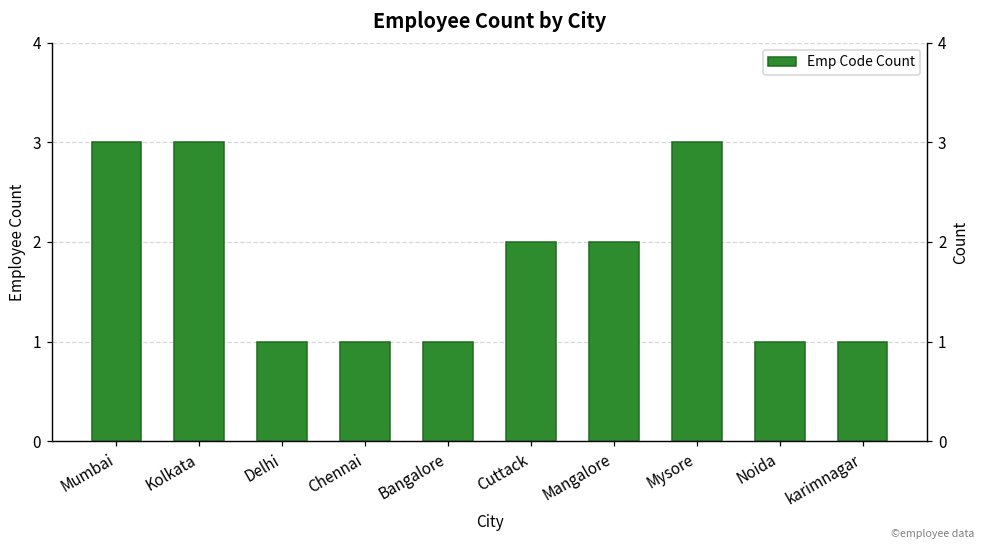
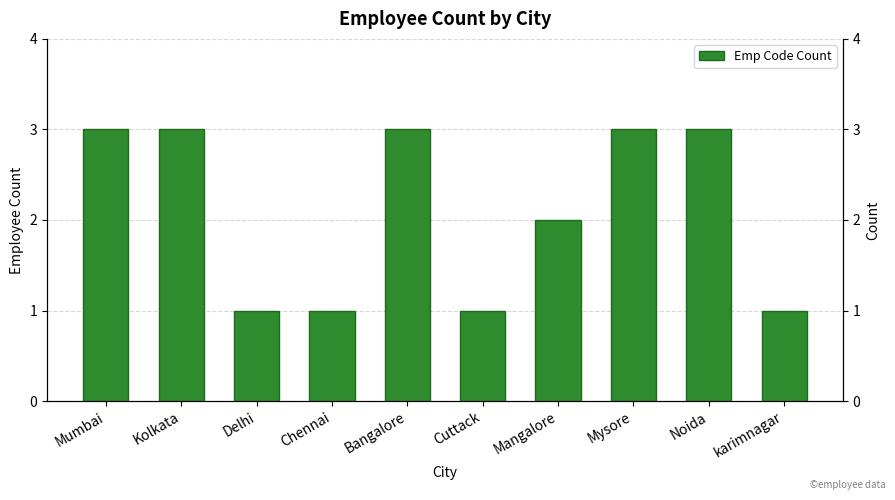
Bangalore: 1 -> 3
Cuttack: 2 -> 1
Noida: 1 -> 3
